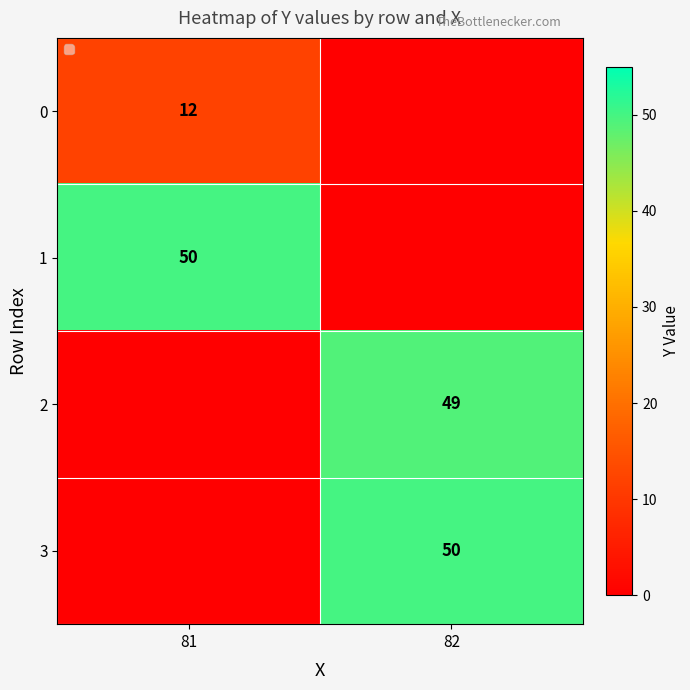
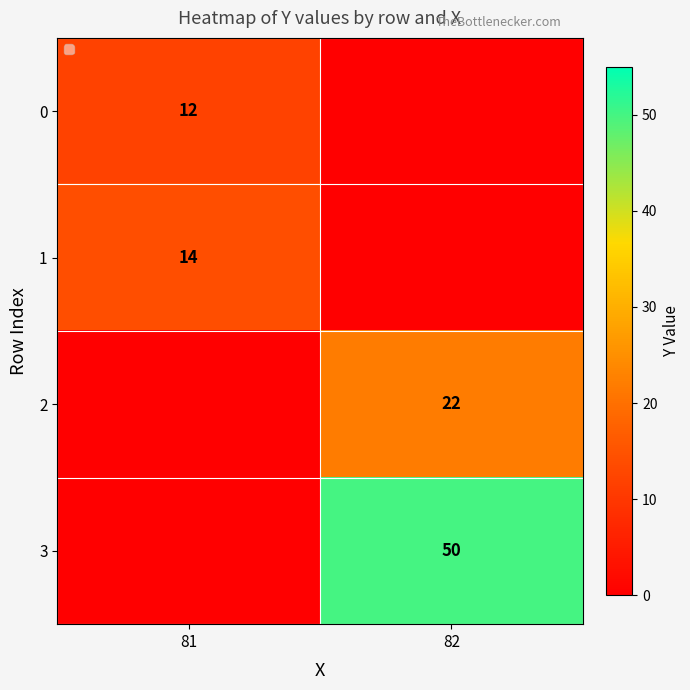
1, 81: 50 -> 14
2, 82: 49 -> 22
